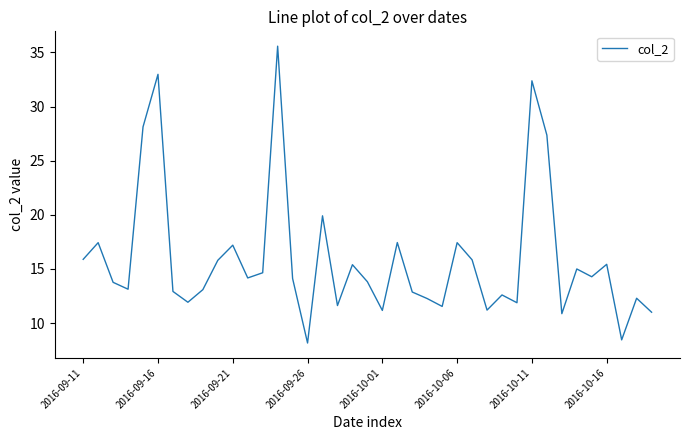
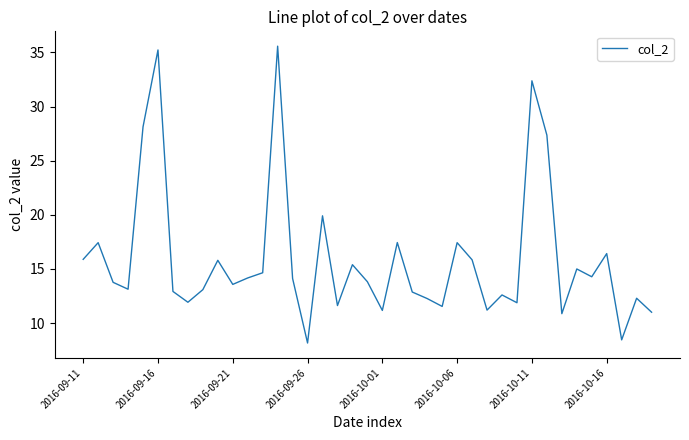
2016-09-16: 33.0 -> 35.2
2016-09-21: 17.2 -> 13.6
2016-10-16: 15.4 -> 16.4
